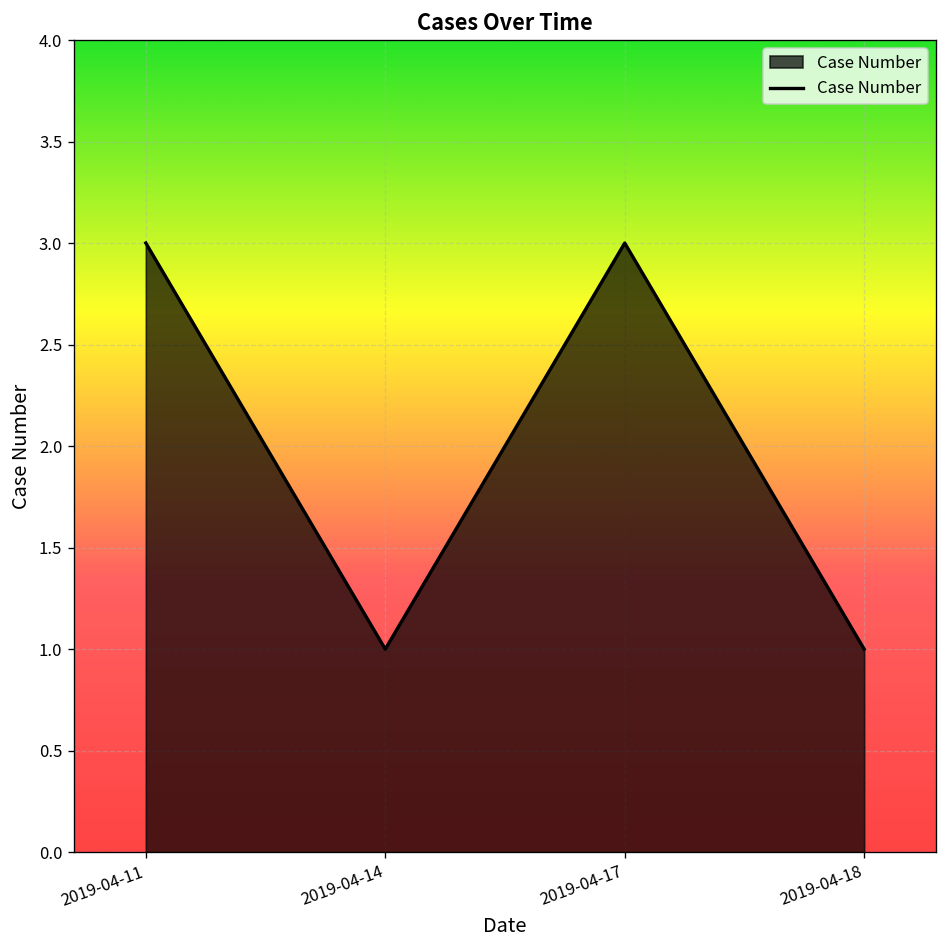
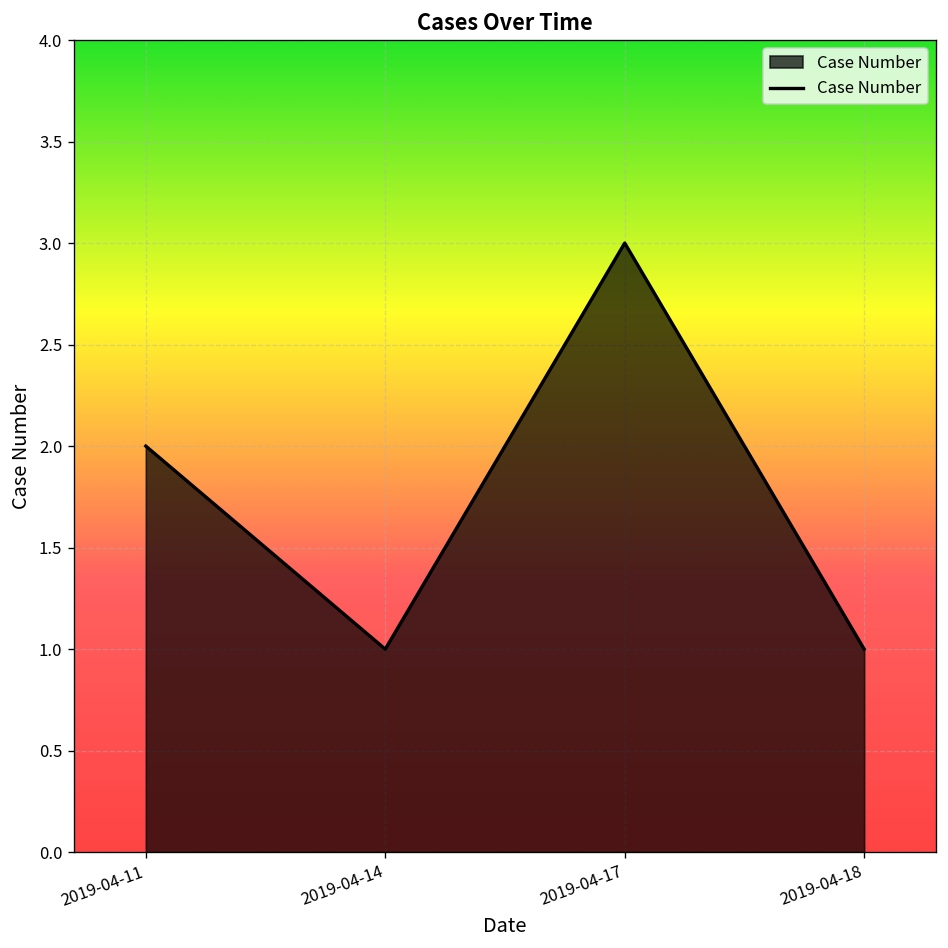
2019-04-11: 3 -> 2
